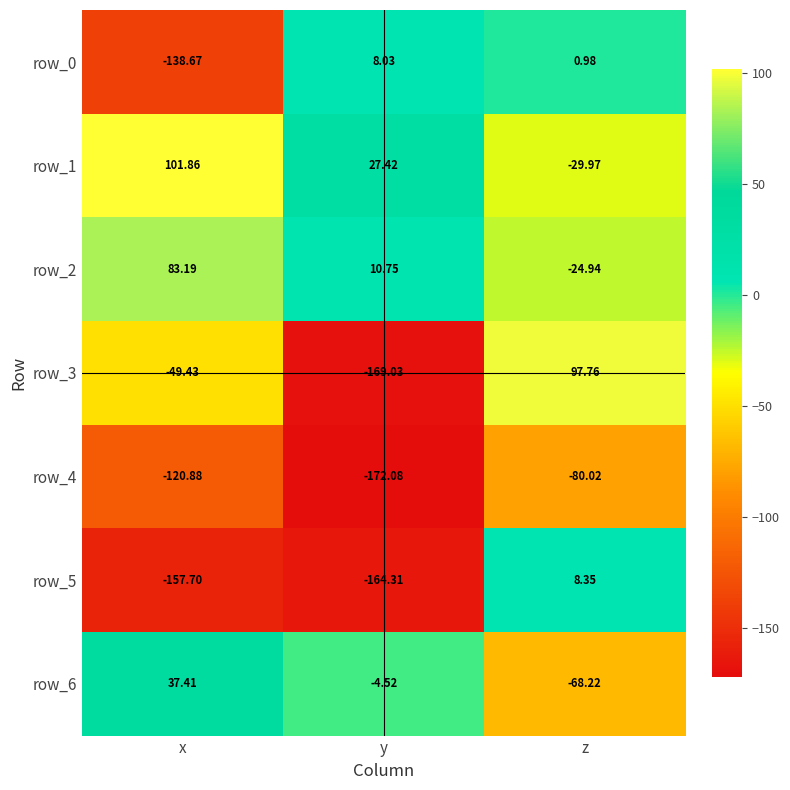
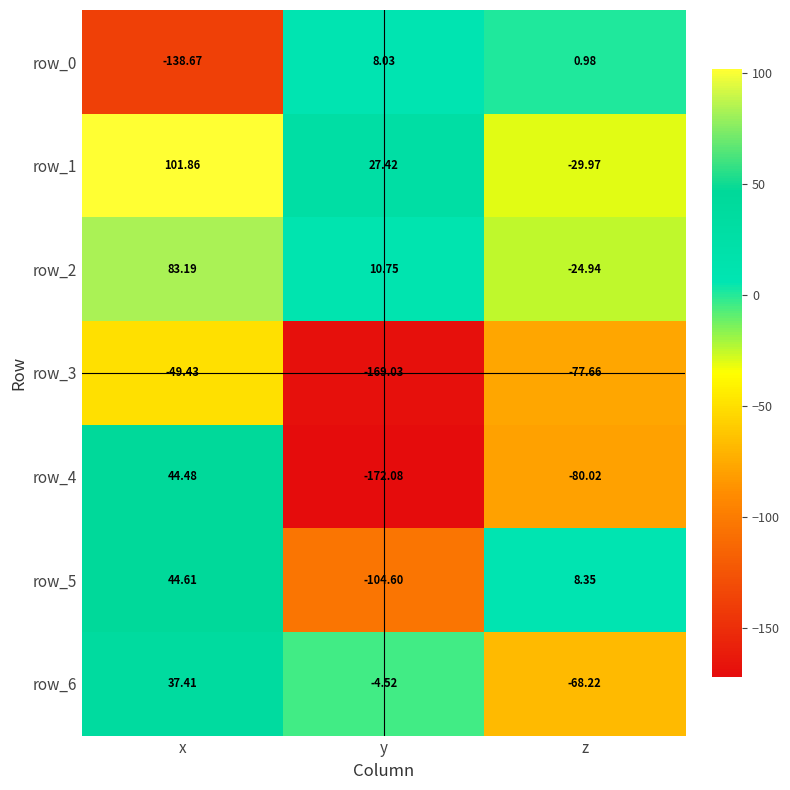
row_3, z: 97.76 -> -77.66
row_4, x: -120.88 -> 44.48
row_5, x: -157.70 -> 44.61
row_5, y: -164.31 -> -104.60
